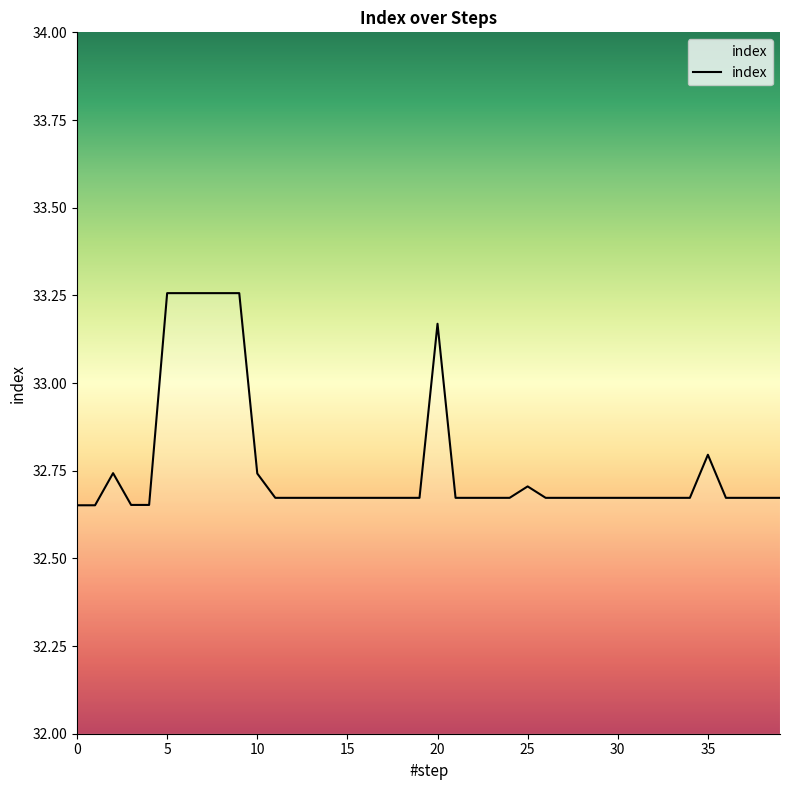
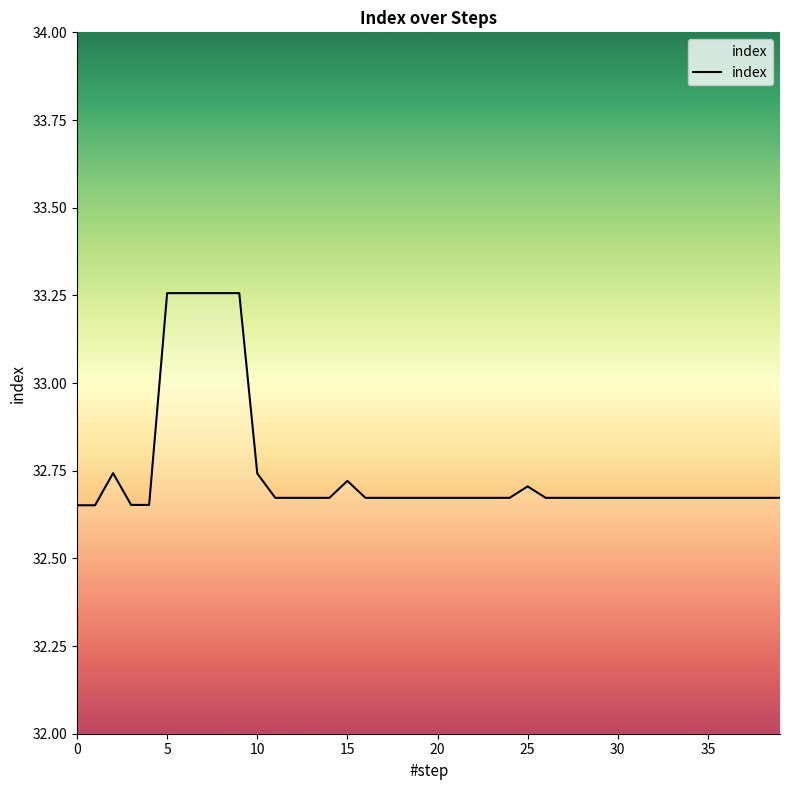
15: 32.67 -> 32.72
20: 33.17 -> 32.67
35: 32.80 -> 32.67
